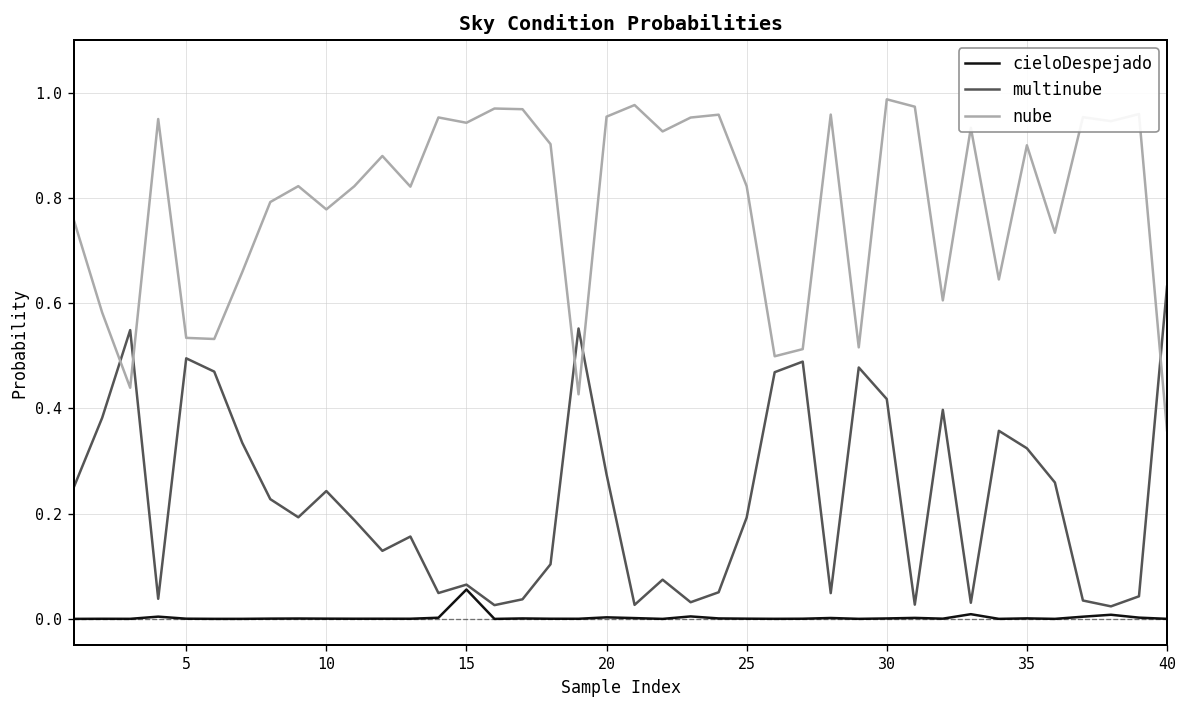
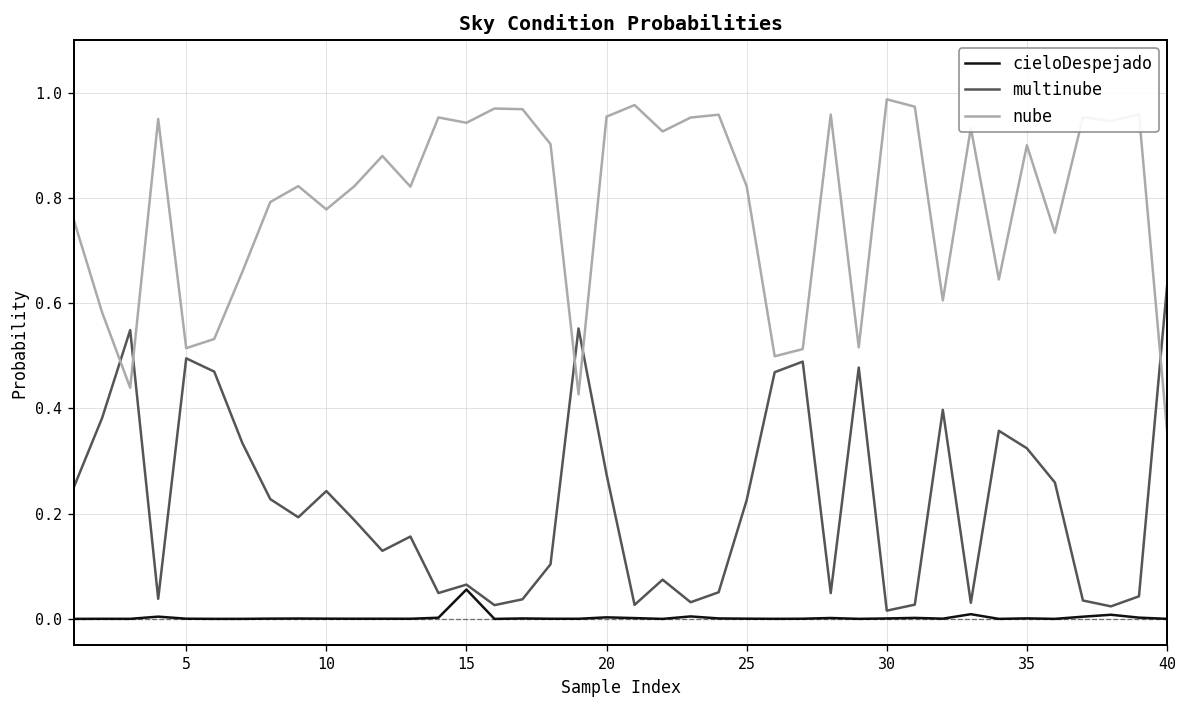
nube, 5: 0.53 -> 0.51
multinube, 25: 0.19 -> 0.23
multinube, 30: 0.42 -> 0.02
